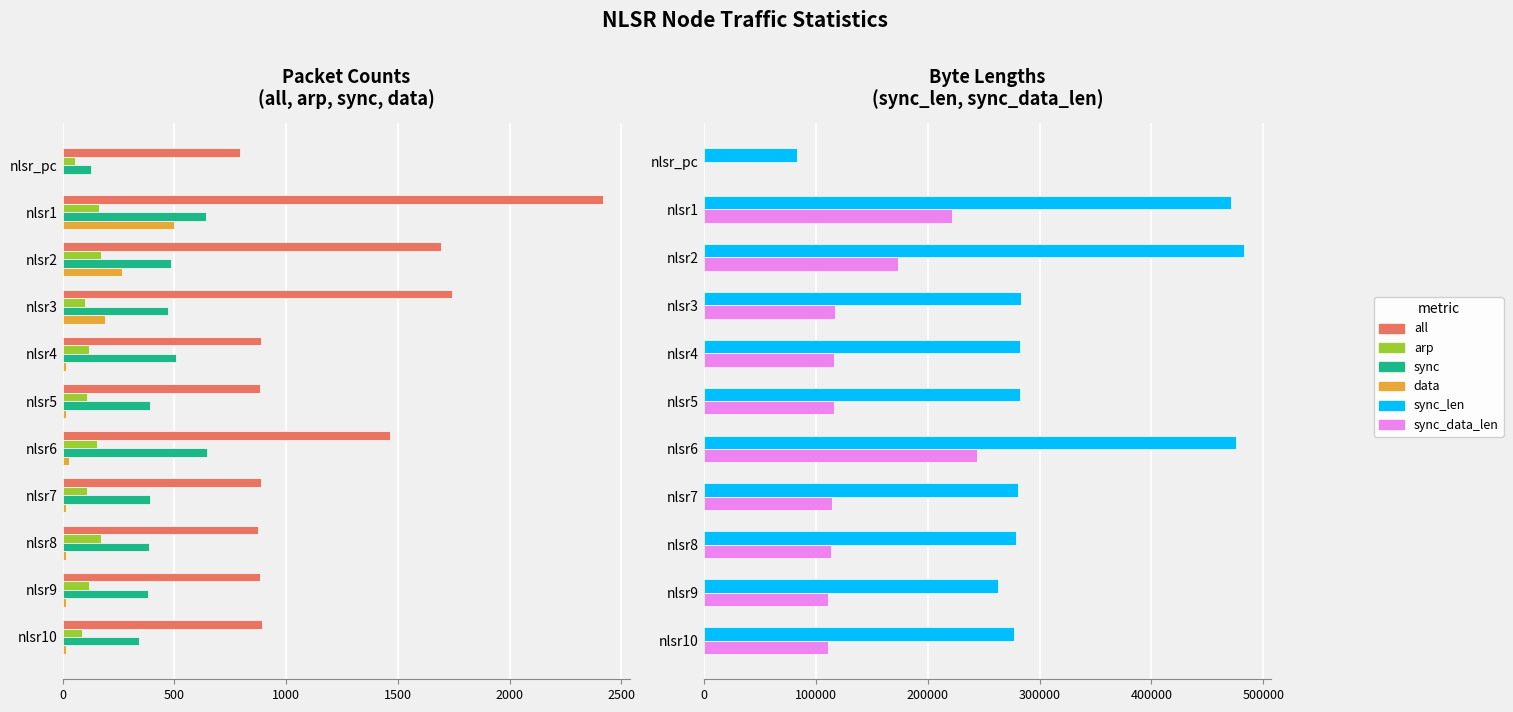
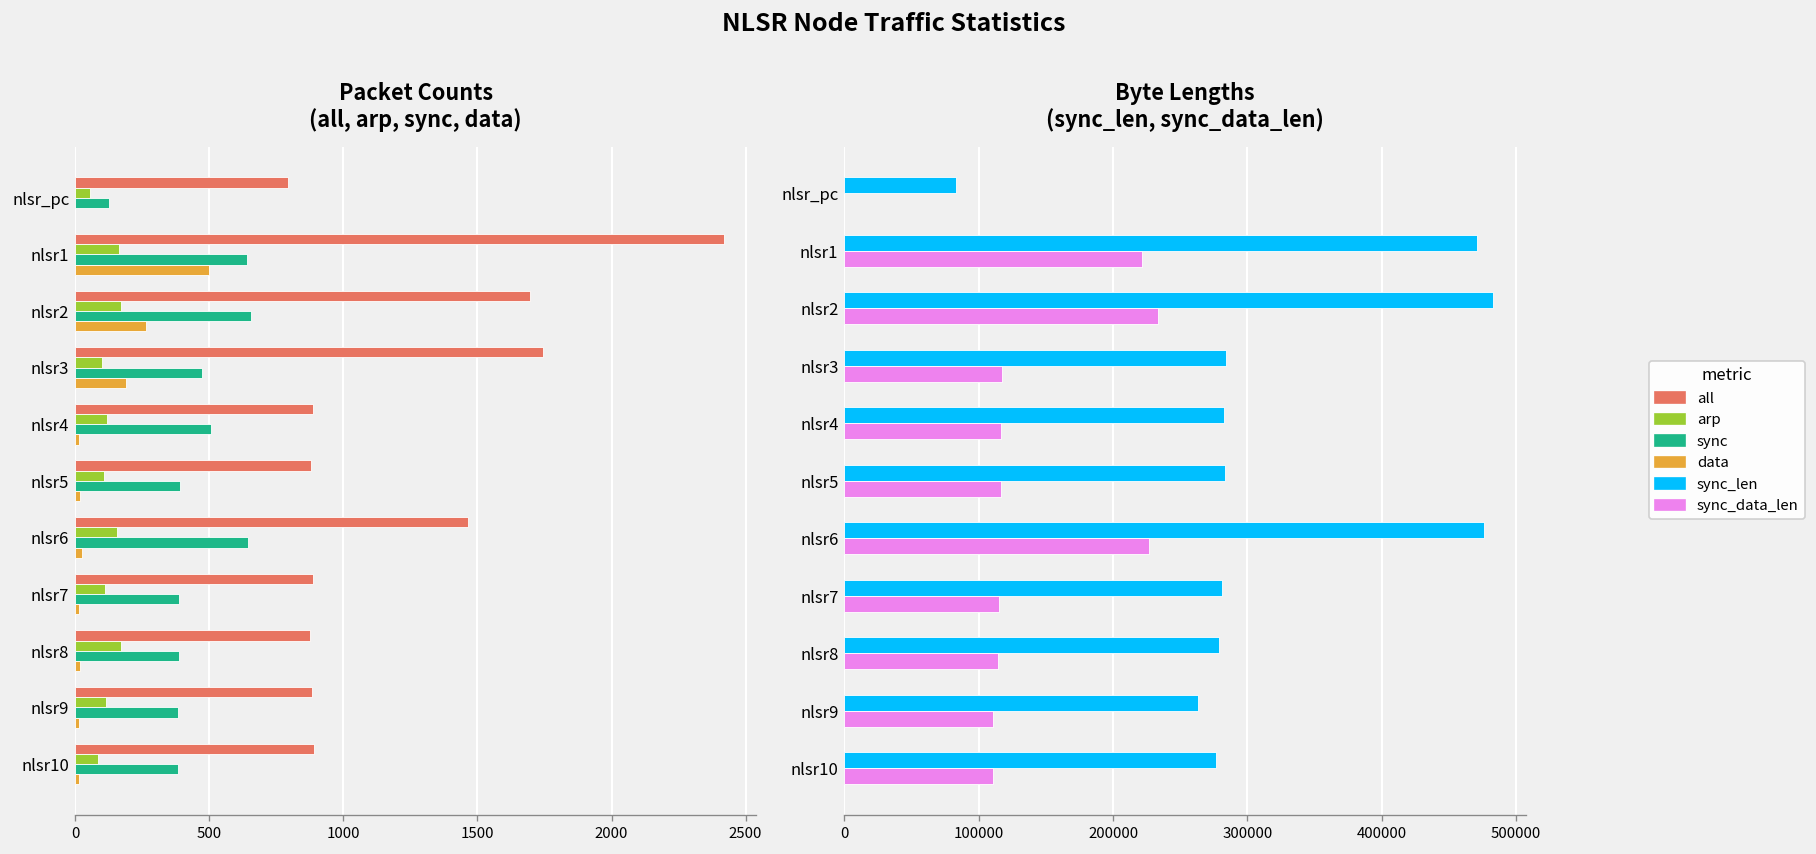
Packet Counts (all, arp, sync, data), sync, nlsr2: 490 -> 650
Packet Counts (all, arp, sync, data), sync, nlsr10: 340 -> 380
Byte Lengths (sync_len, sync_data_len), sync_data_len, nlsr2: 174000 -> 234000
Byte Lengths (sync_len, sync_data_len), sync_data_len, nlsr6: 244000 -> 227000
